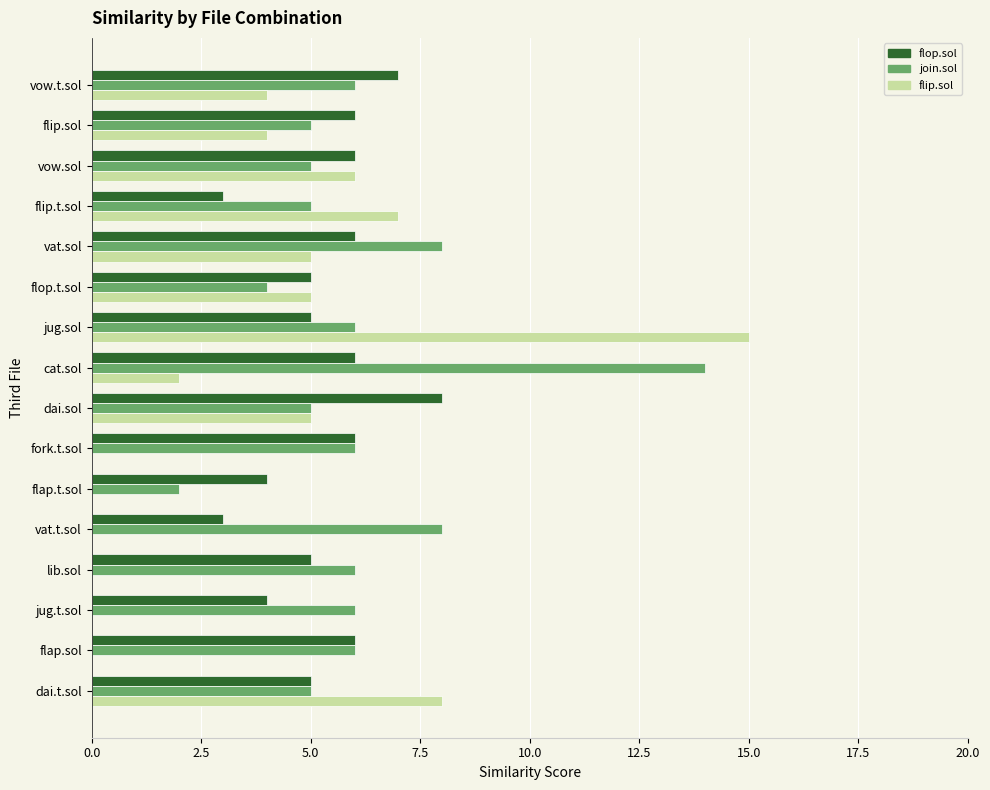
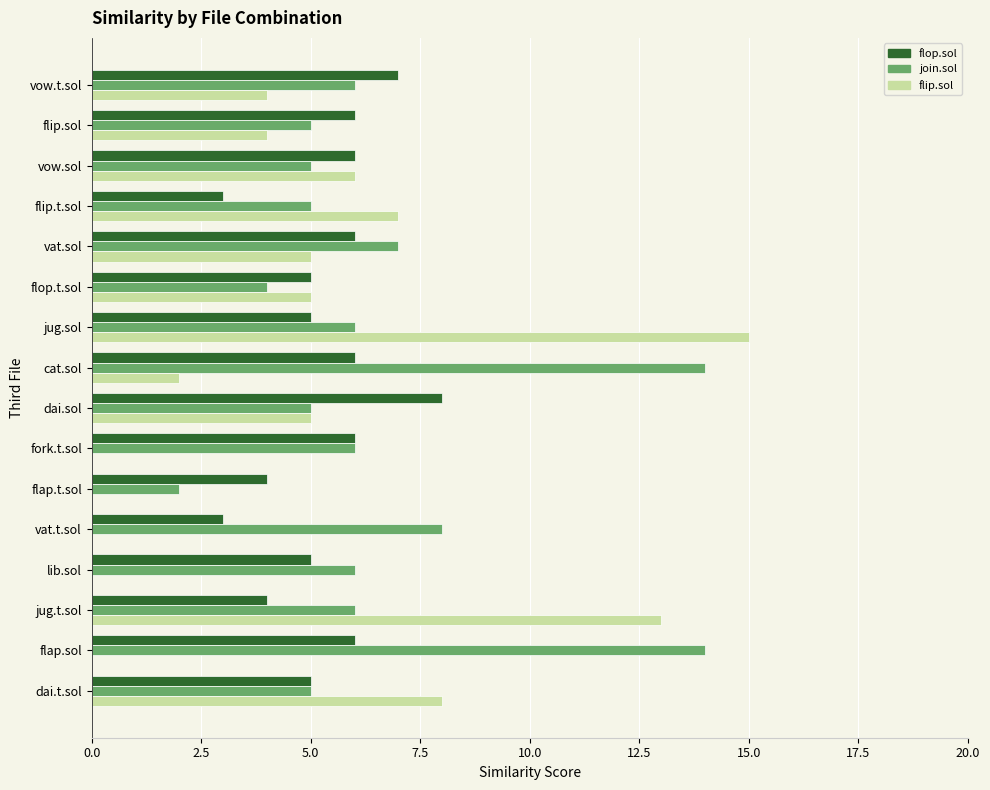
join.sol, vat.sol: 8 -> 7
flip.sol, jug.t.sol: 0 -> 13
join.sol, flap.sol: 6 -> 14
